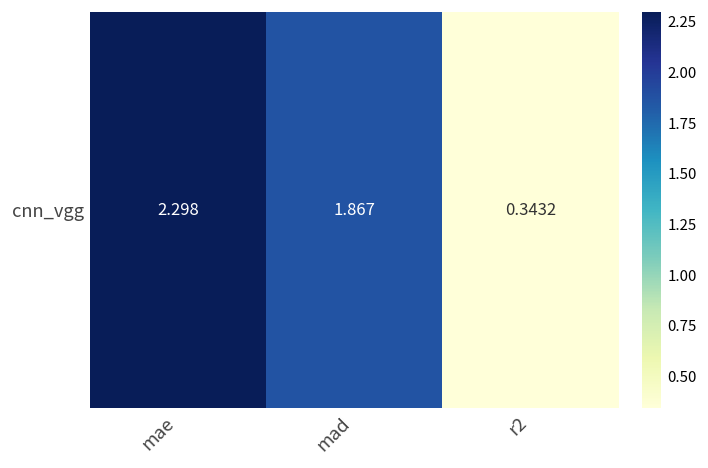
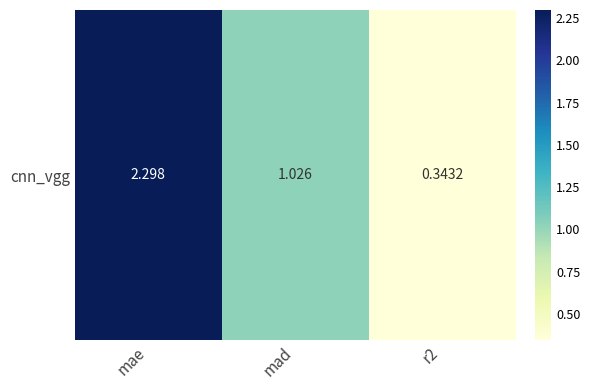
cnn_vgg, mad: 1.867 -> 1.026
